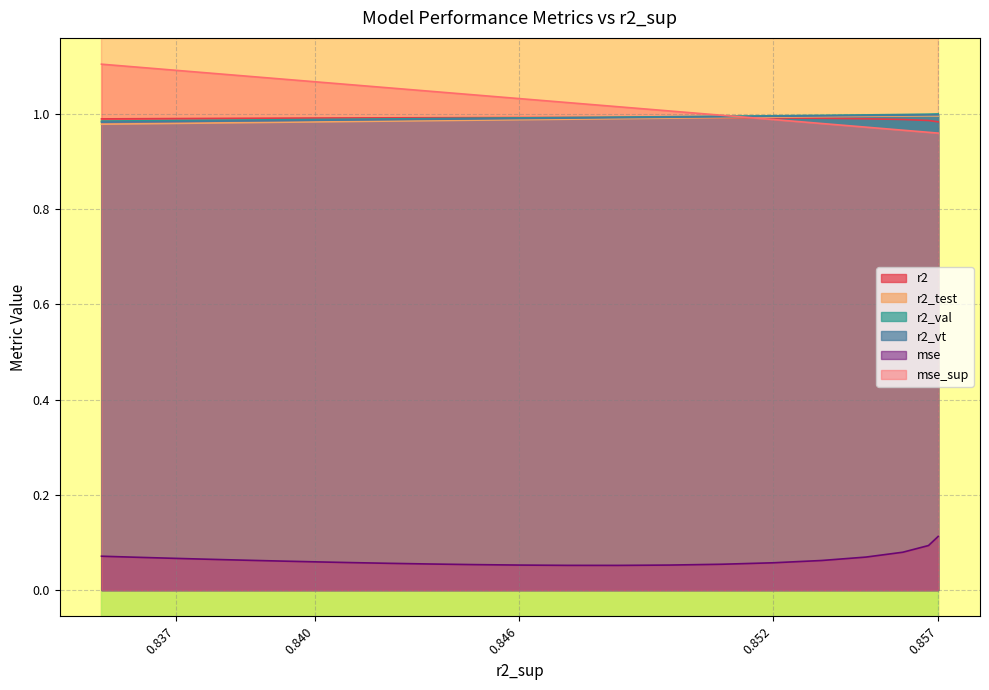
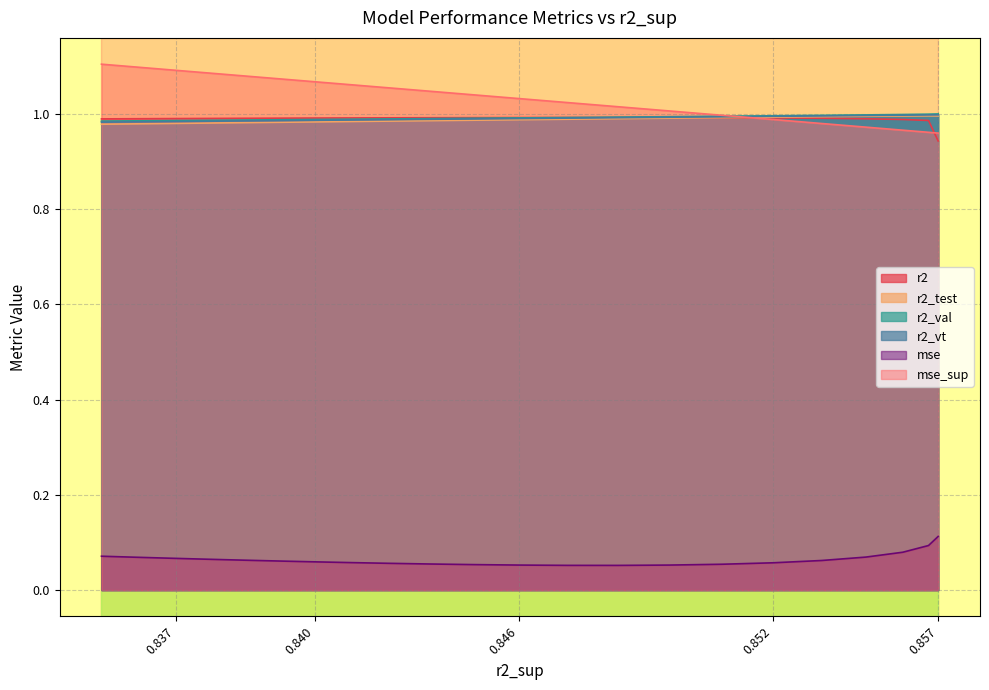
r2, 0.857: 0.98 -> 0.94
